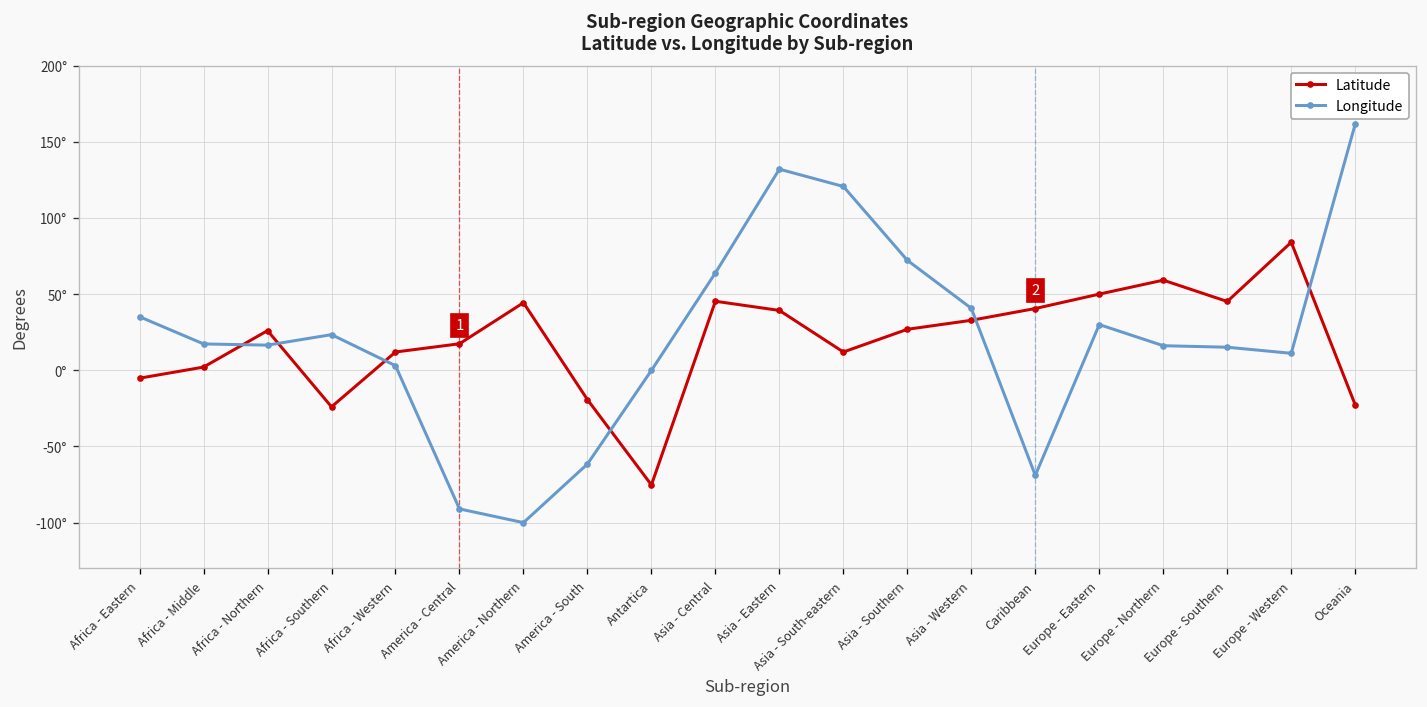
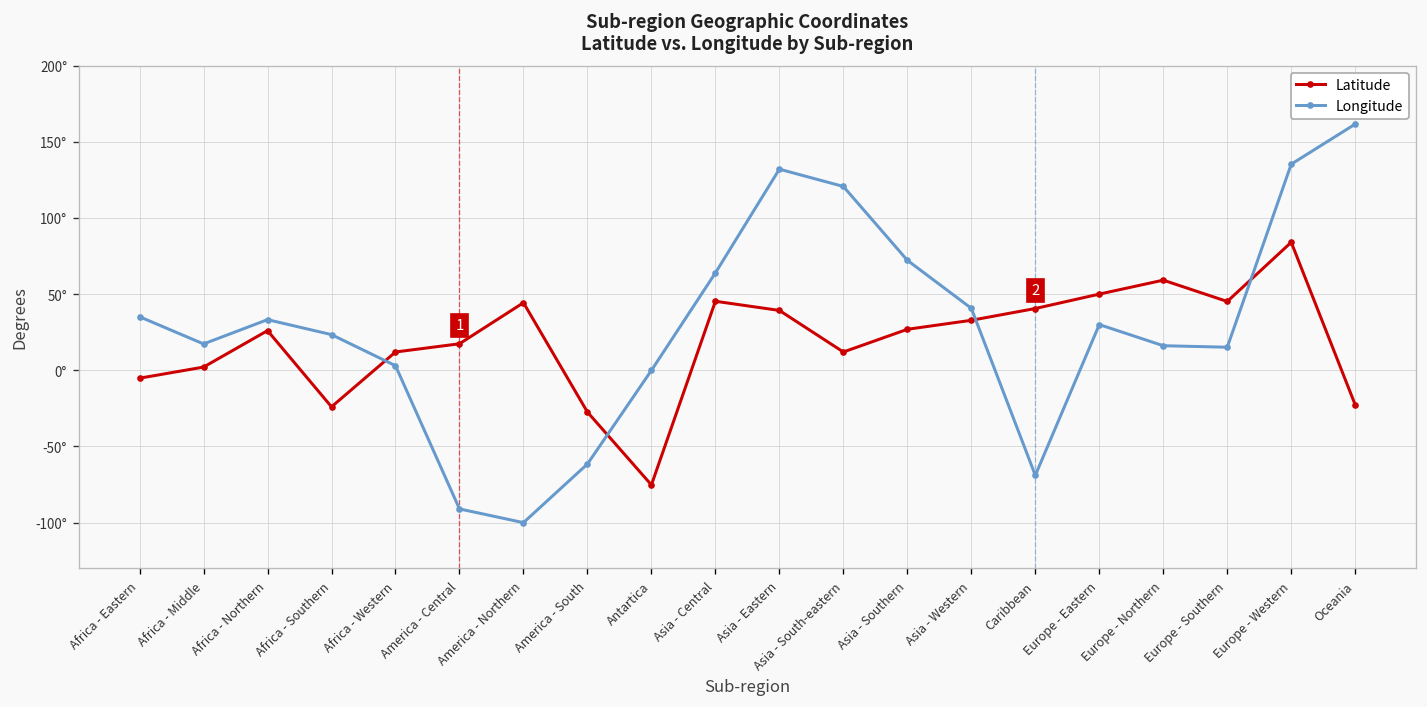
Longitude, Africa - Northern: 17° -> 33°
Latitude, America - South: -19° -> -27°
Longitude, Europe - Western: 11° -> 135°
